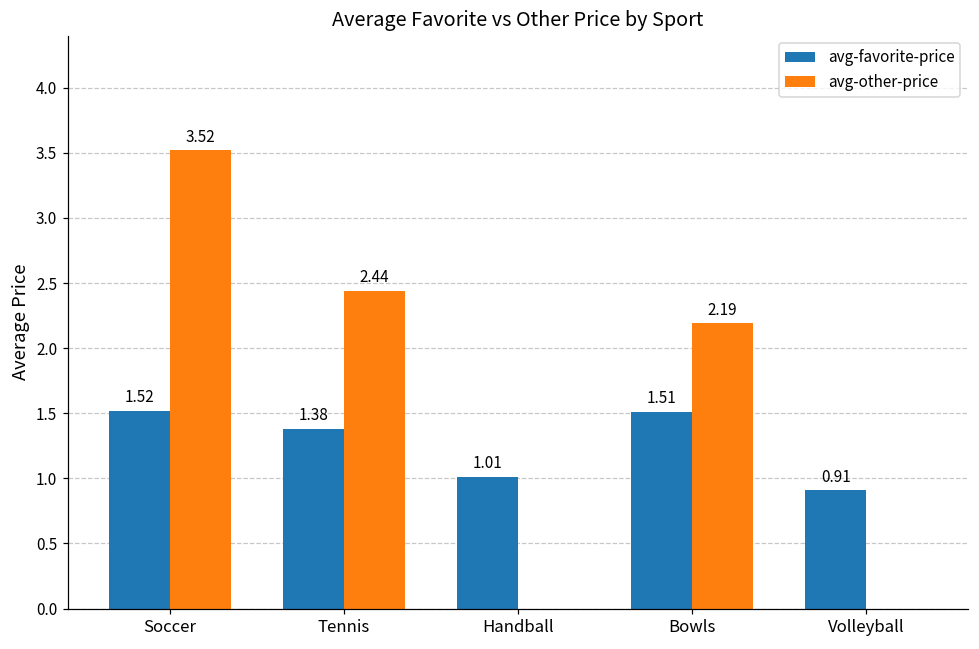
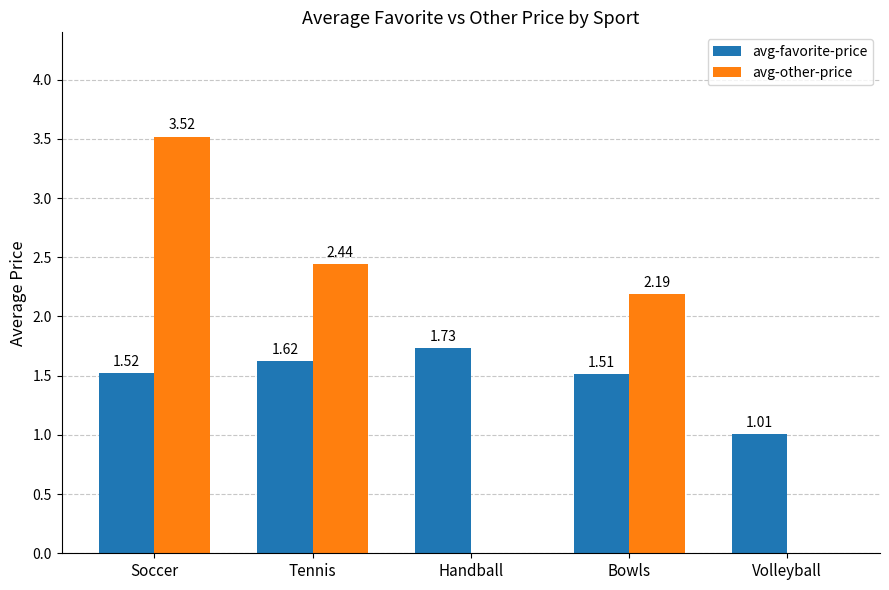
avg-favorite-price, Tennis: 1.38 -> 1.62
avg-favorite-price, Handball: 1.01 -> 1.73
avg-favorite-price, Volleyball: 0.91 -> 1.01
